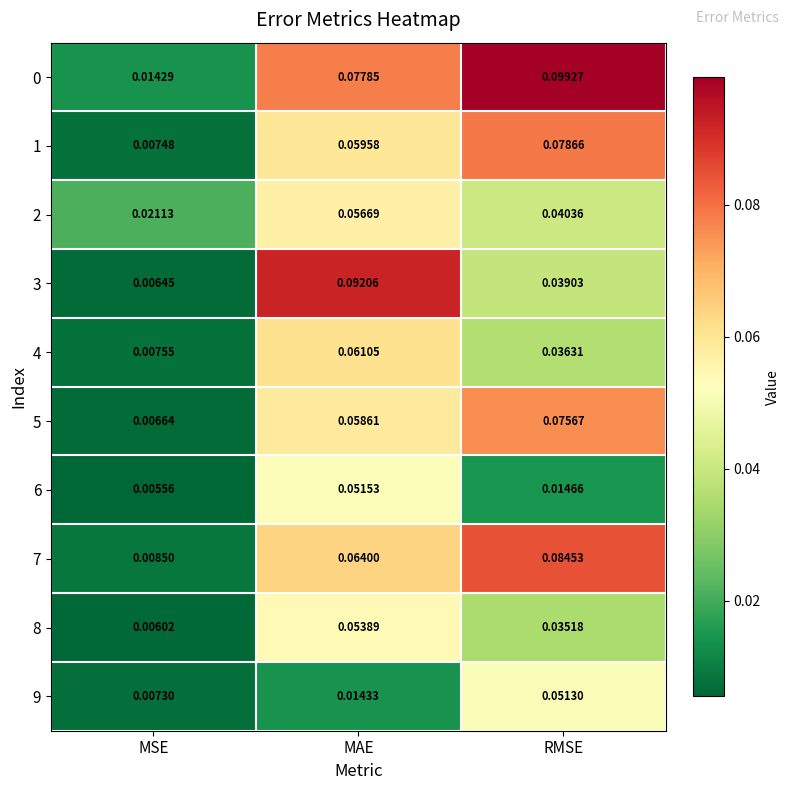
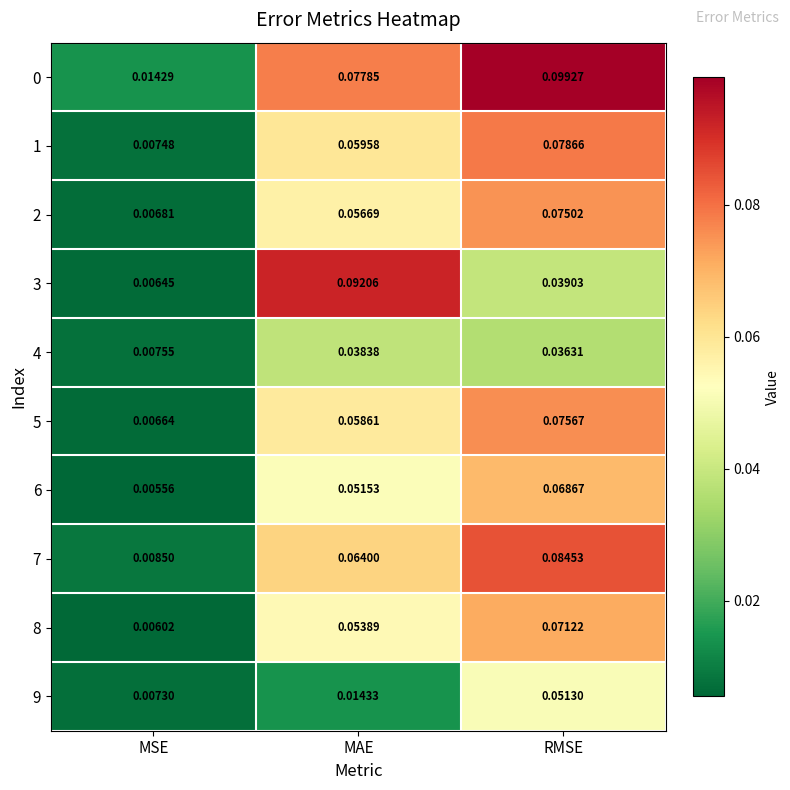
2, MSE: 0.02113 -> 0.00681
2, RMSE: 0.04036 -> 0.07502
4, MAE: 0.06105 -> 0.03838
6, RMSE: 0.01466 -> 0.06867
8, RMSE: 0.03518 -> 0.07122
